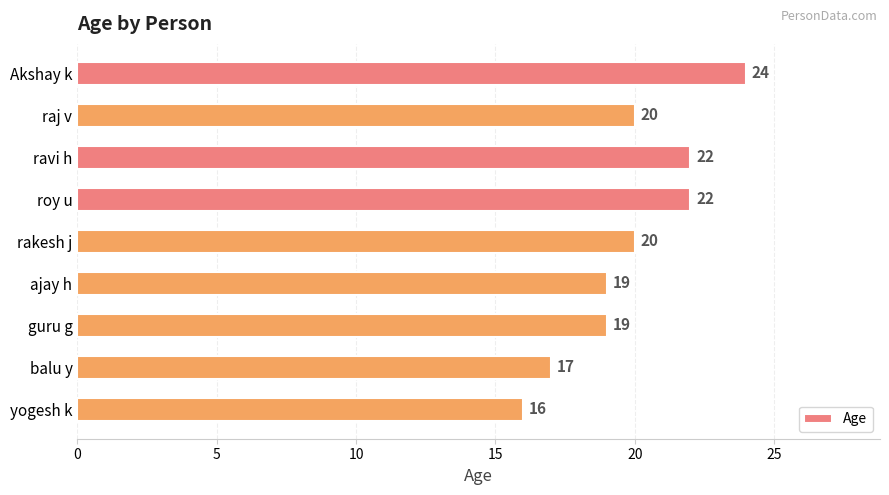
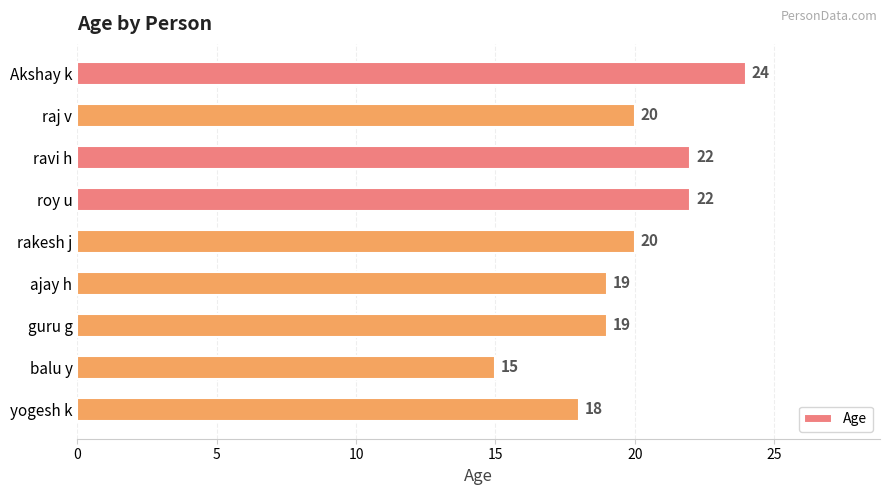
balu y: 17 -> 15
yogesh k: 16 -> 18
